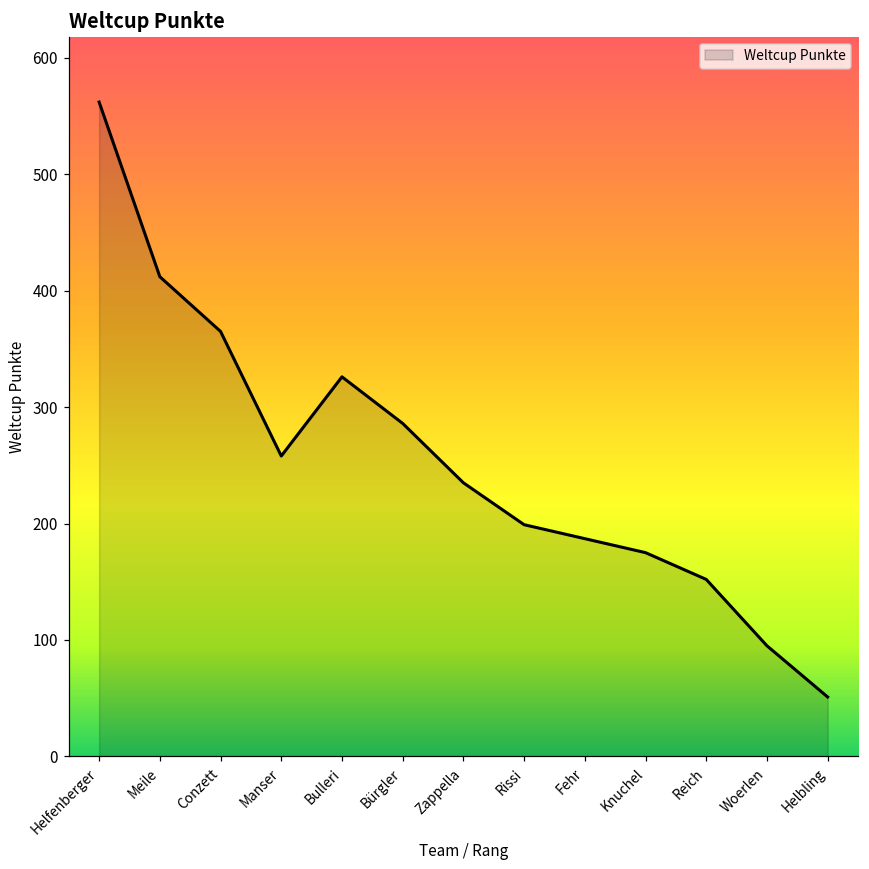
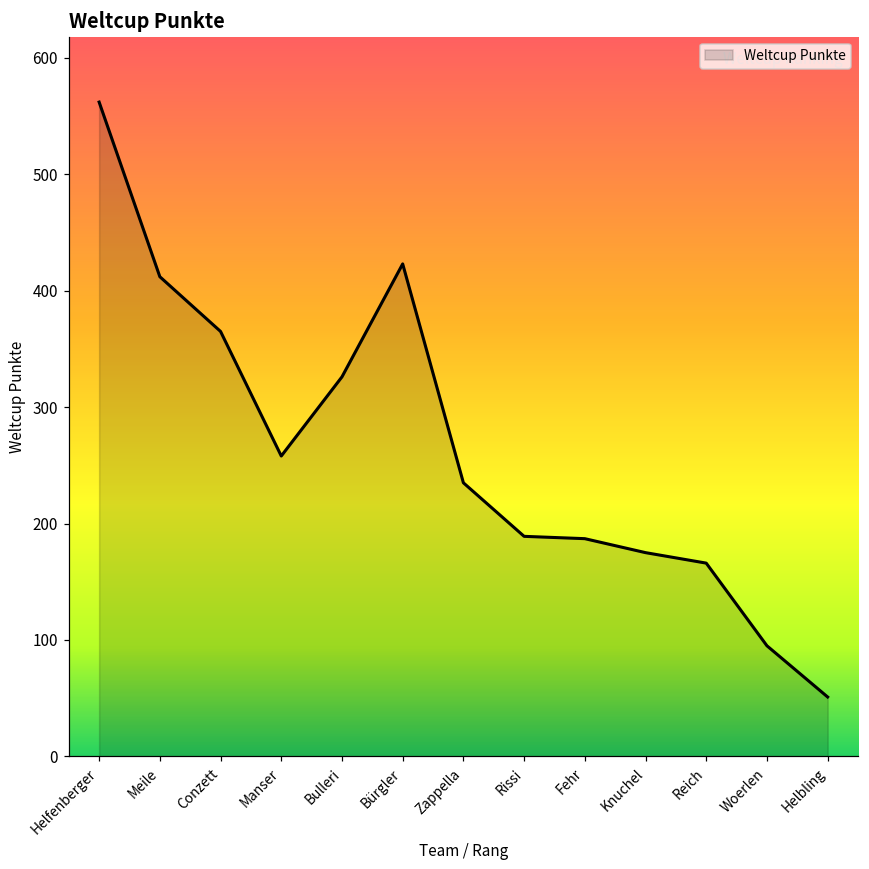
Bürgler: 286 -> 423
Rissi: 199 -> 189
Reich: 152 -> 166
